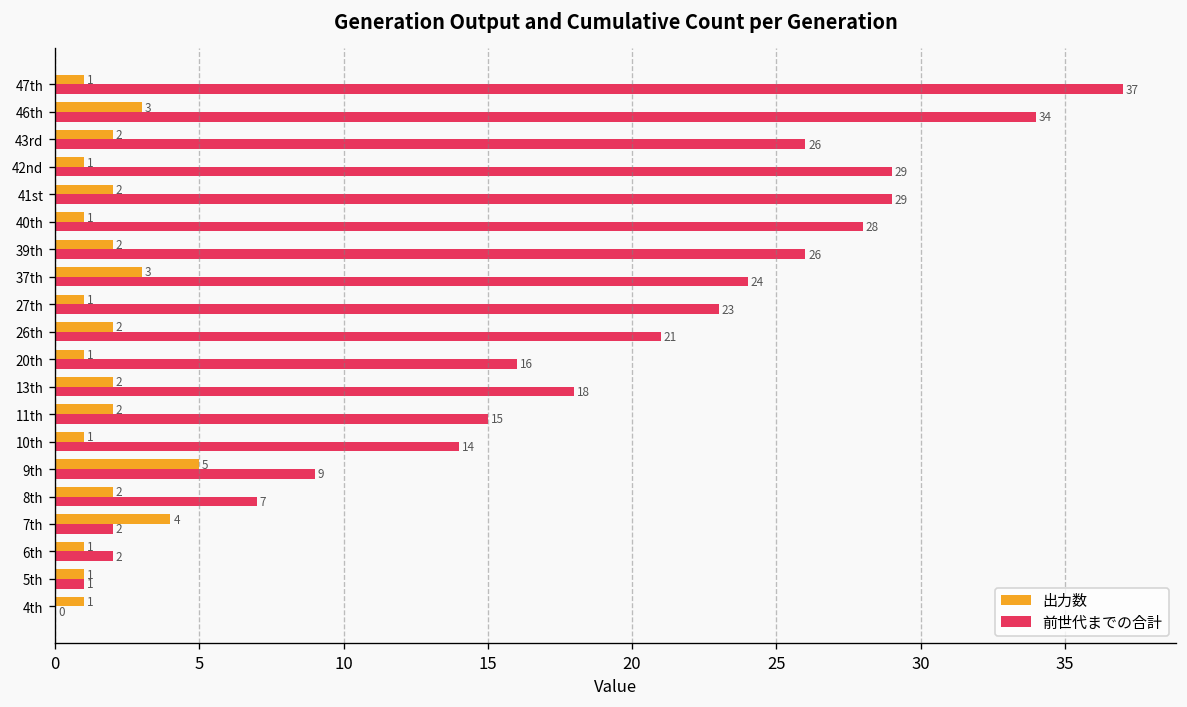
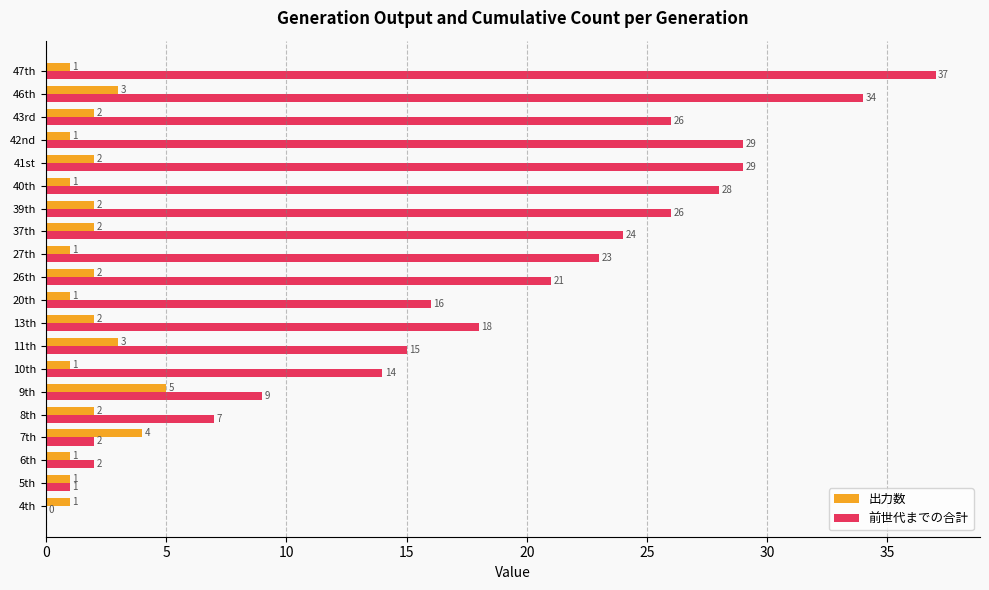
出力数, 37th: 3 -> 2
出力数, 11th: 2 -> 3
